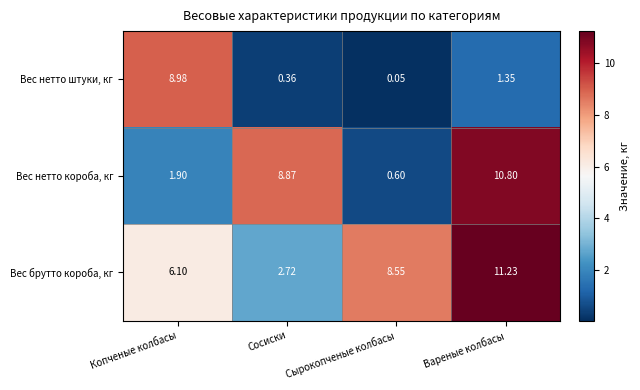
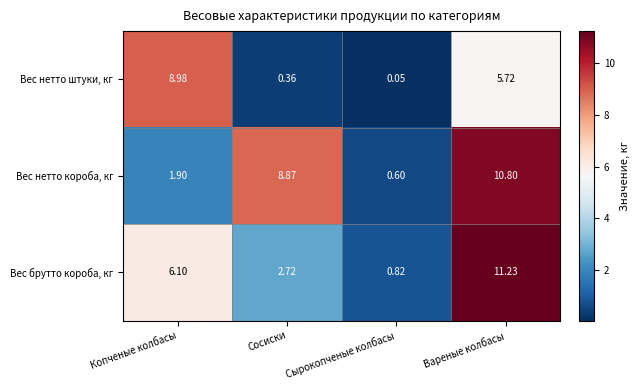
Вес нетто штуки, кг, Вареные колбасы: 1.35 -> 5.72
Вес брутто короба, кг, Сырокопченые колбасы: 8.55 -> 0.82
